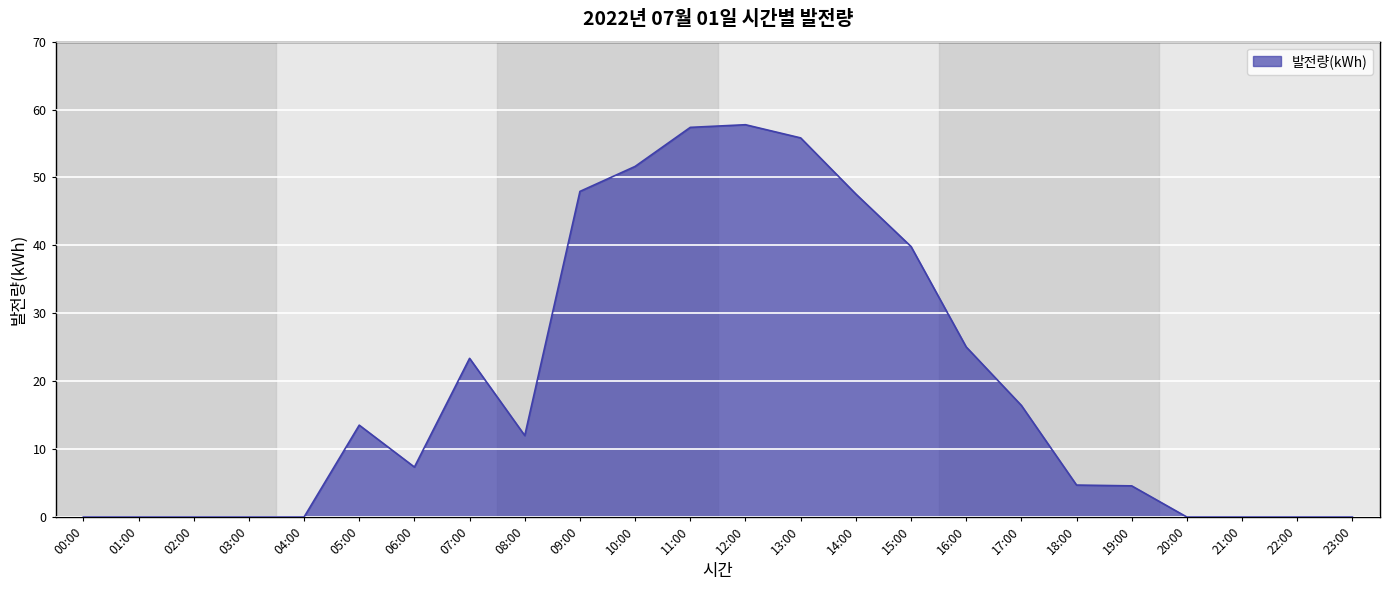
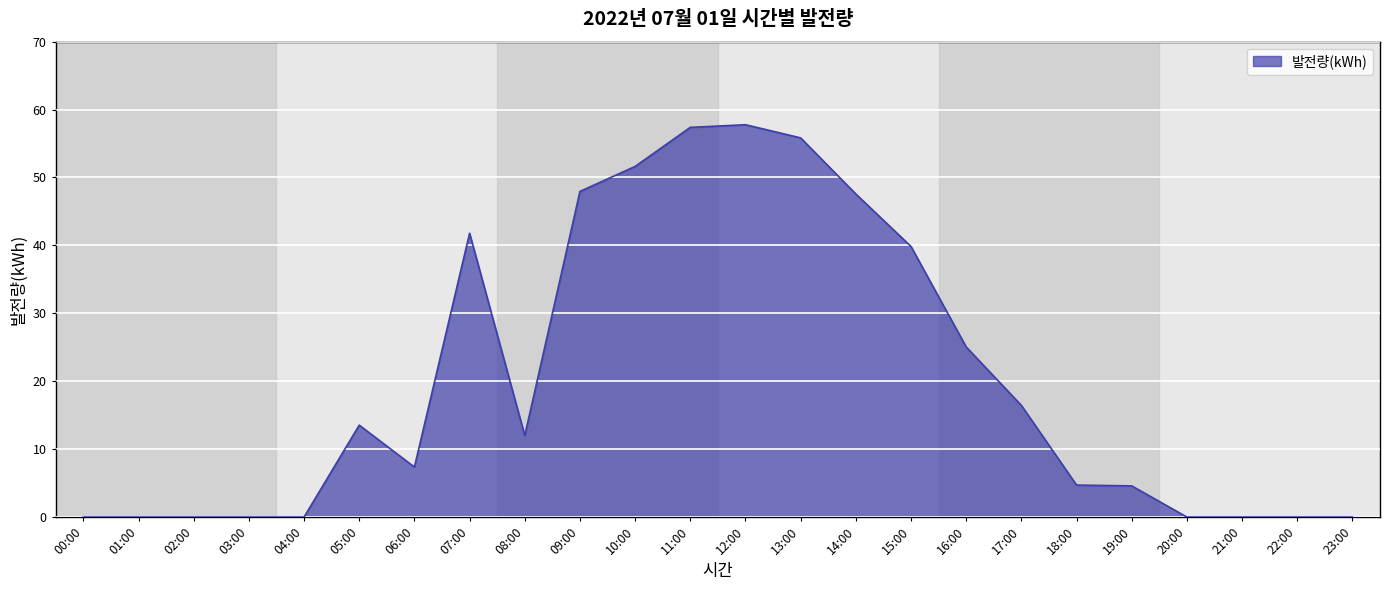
07:00: 23 -> 42
